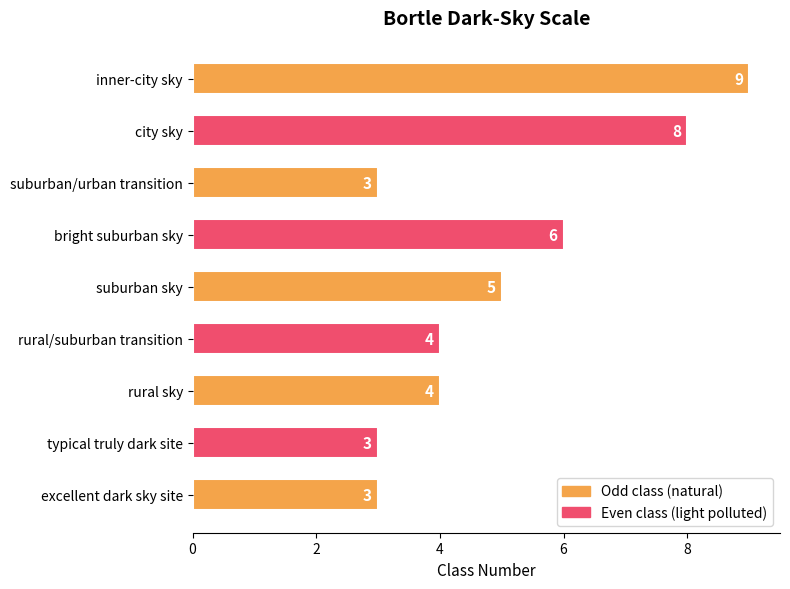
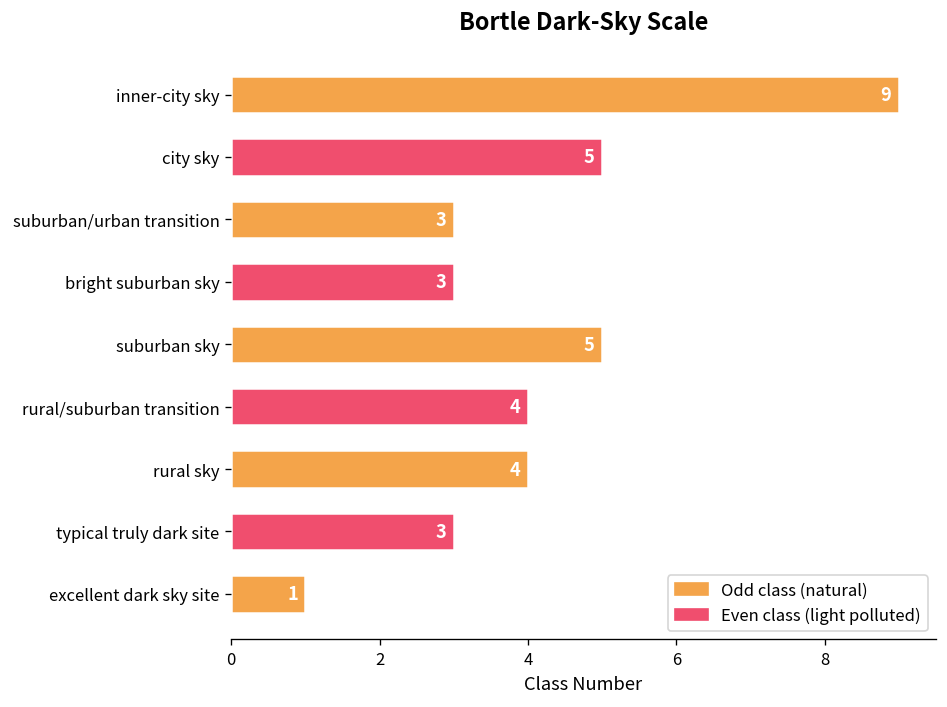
city sky: 8 -> 5
bright suburban sky: 6 -> 3
excellent dark sky site: 3 -> 1
